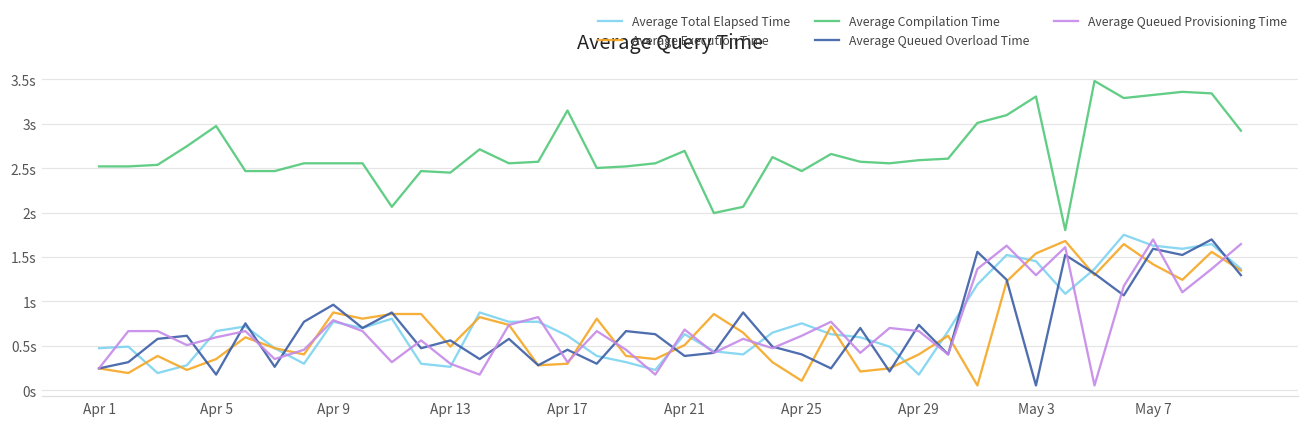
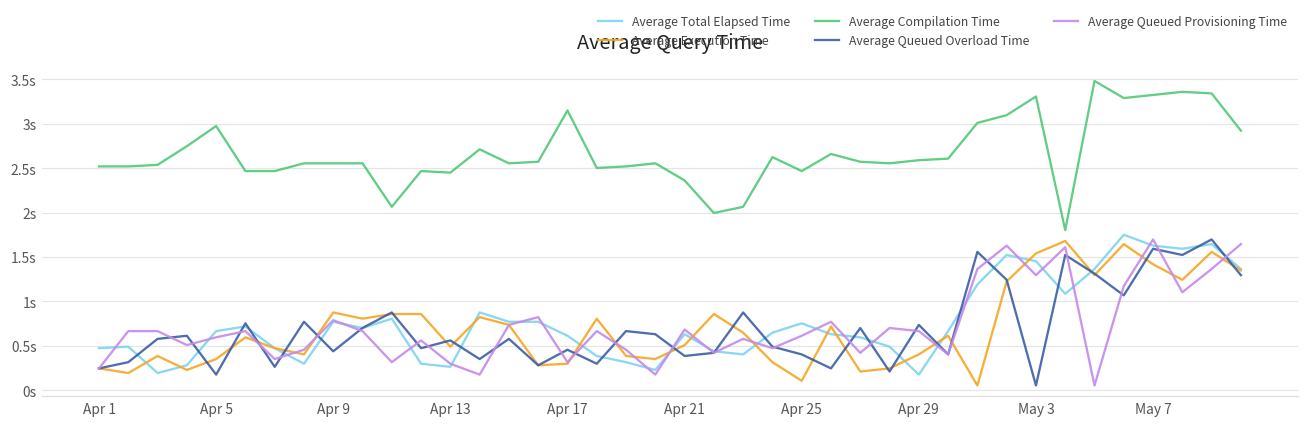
Average Queued Overload Time, Apr 9: 1.0s -> 0.4s
Average Compilation Time, Apr 21: 2.7s -> 2.4s
